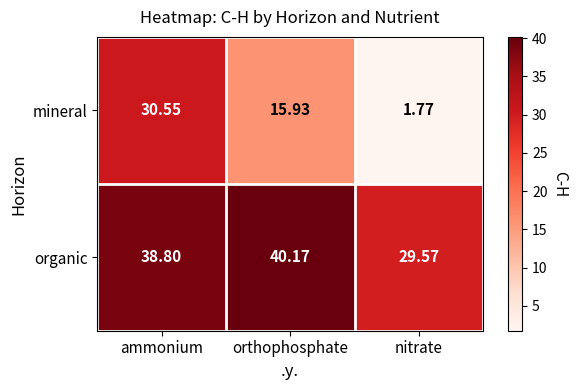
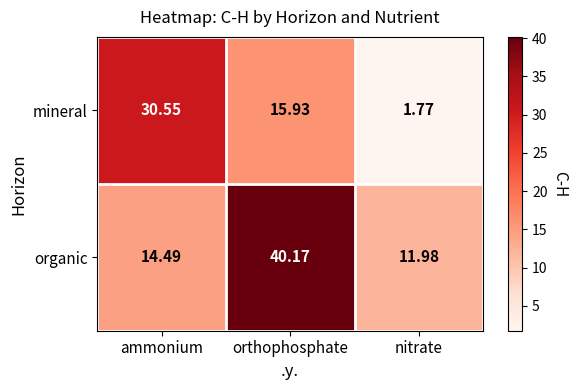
organic, ammonium: 38.80 -> 14.49
organic, nitrate: 29.57 -> 11.98
